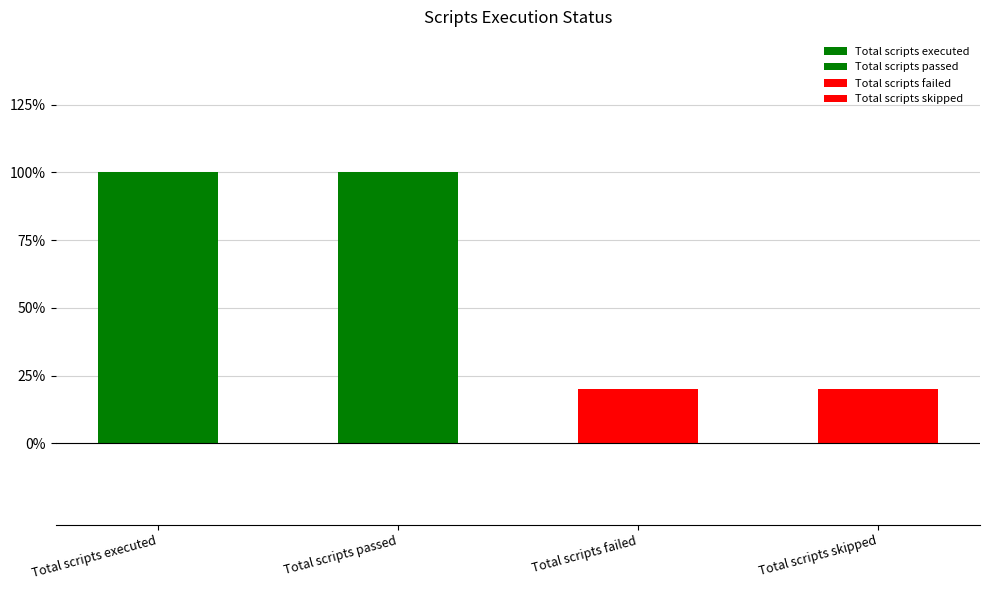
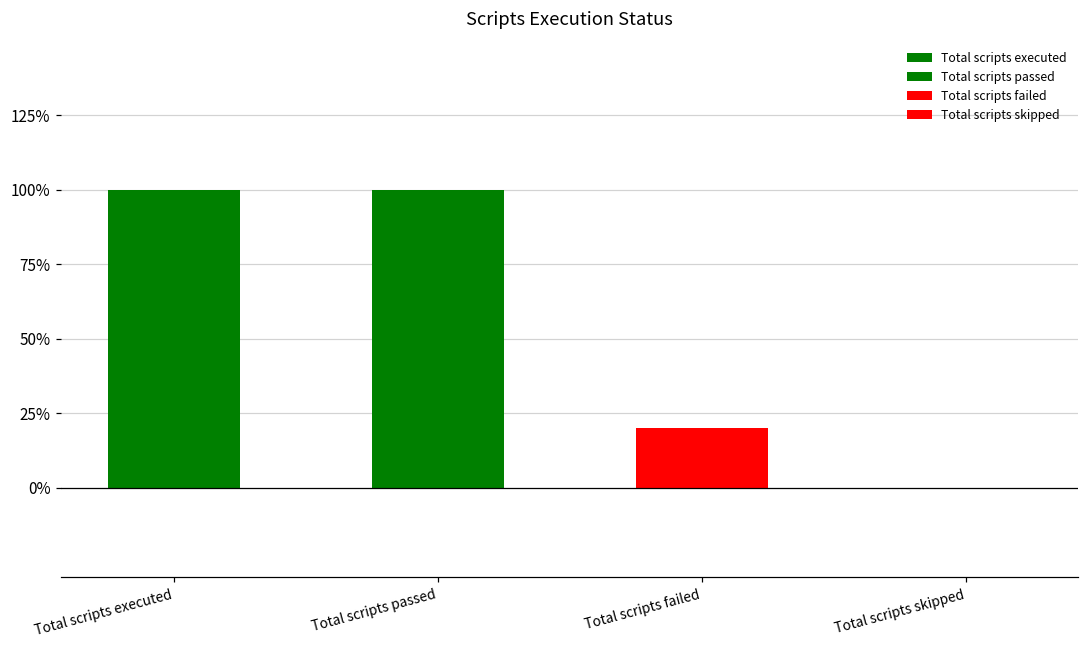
Total scripts skipped: 20% -> 0%
